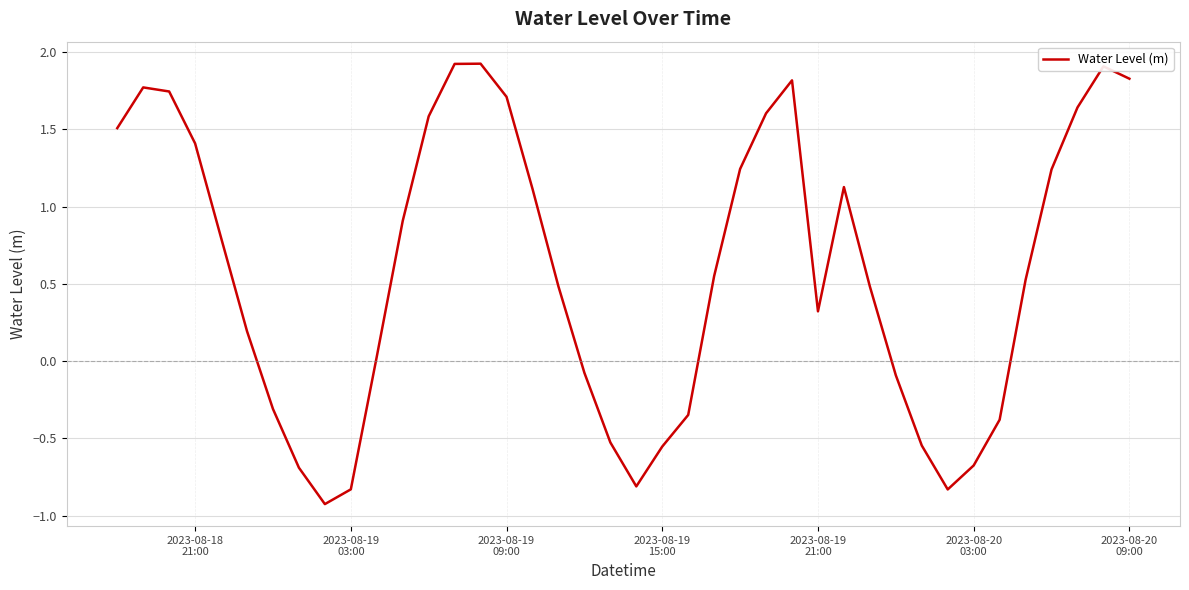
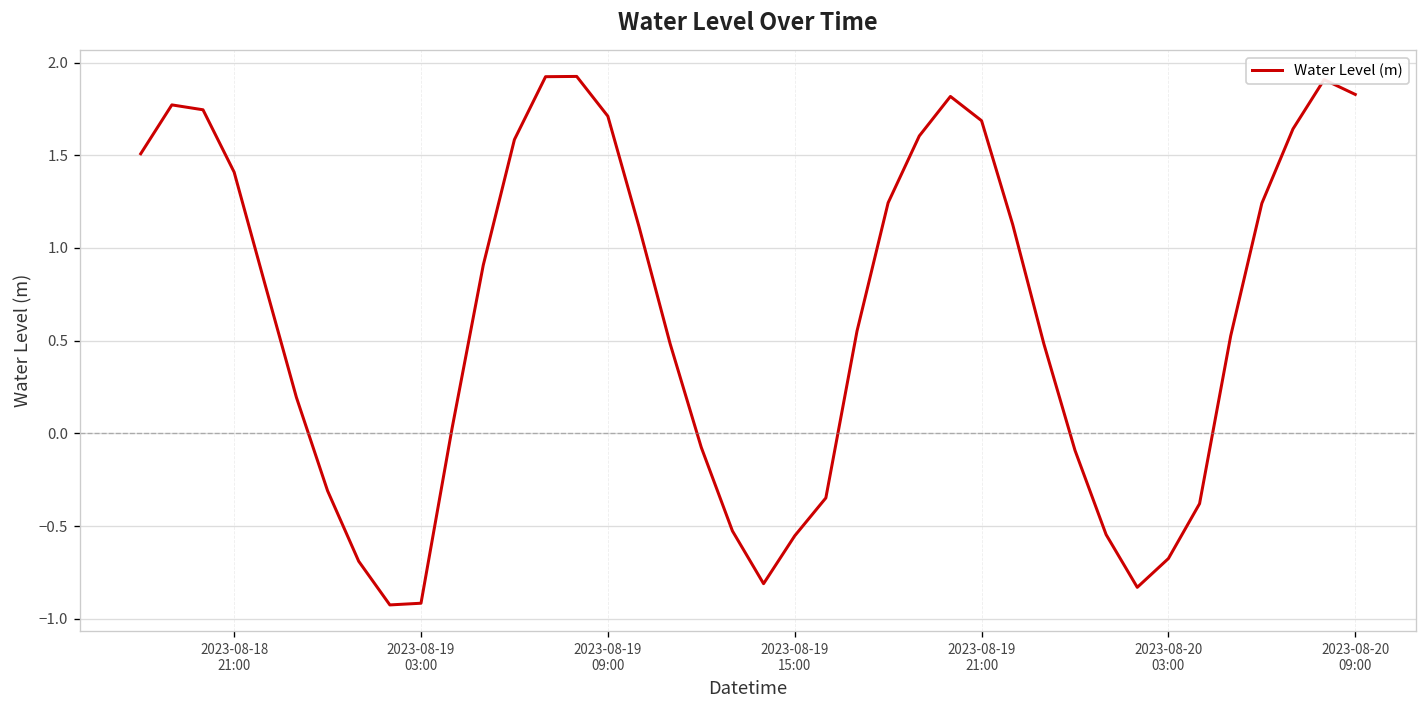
2023-08-19 03:00: -0.83 -> -0.92
2023-08-19 21:00: 0.32 -> 1.69
